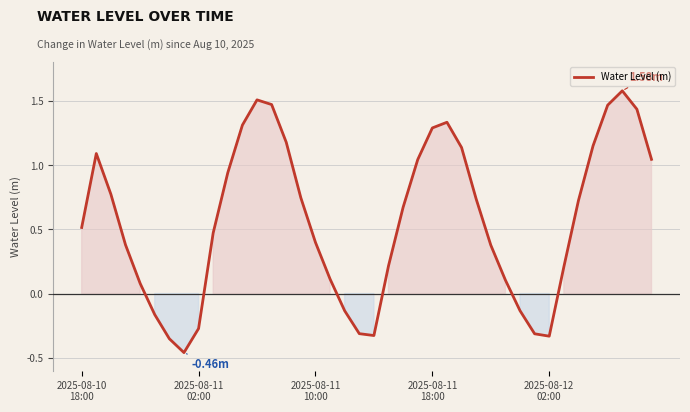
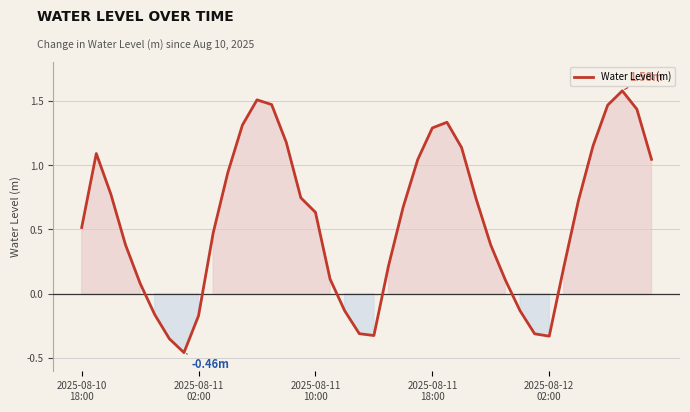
2025-08-11 02:00: -0.27 -> -0.17
2025-08-11 10:00: 0.40 -> 0.63
